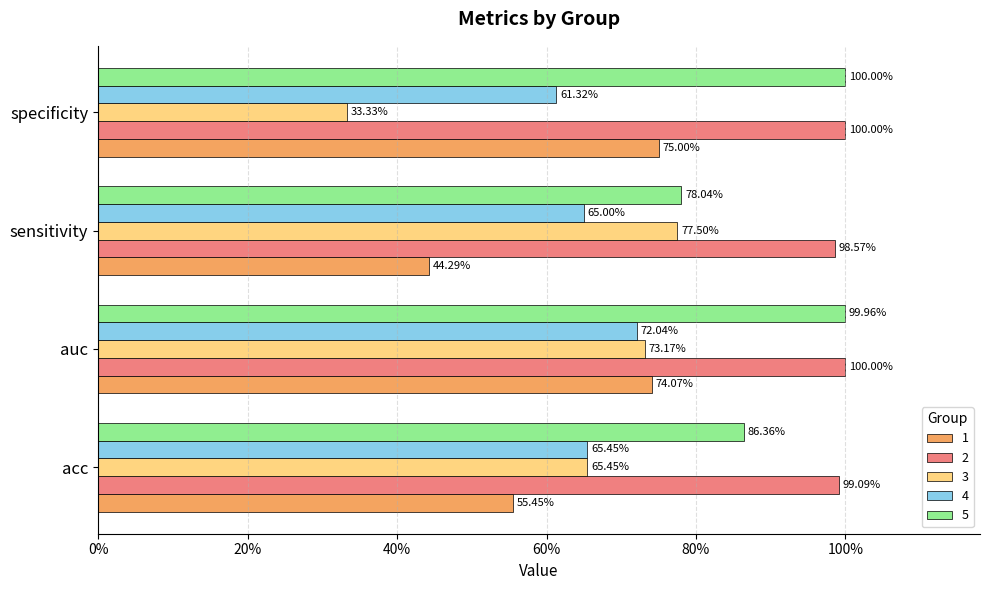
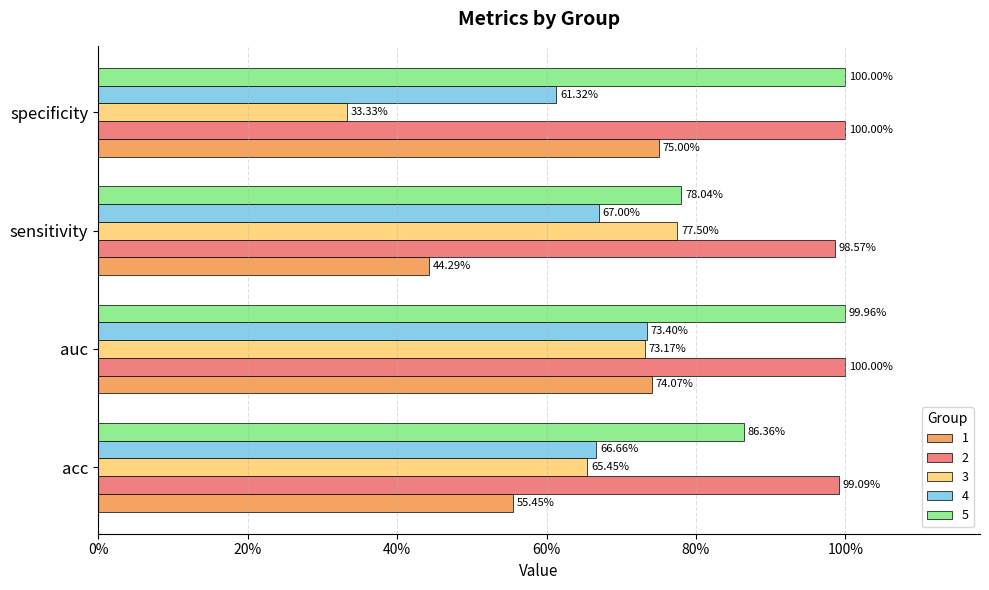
4, sensitivity: 65.00% -> 67.00%
4, auc: 72.04% -> 73.40%
4, acc: 65.45% -> 66.66%
